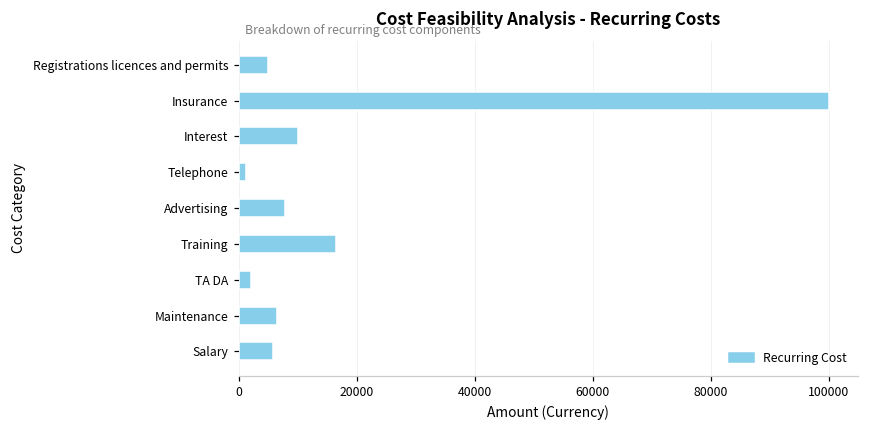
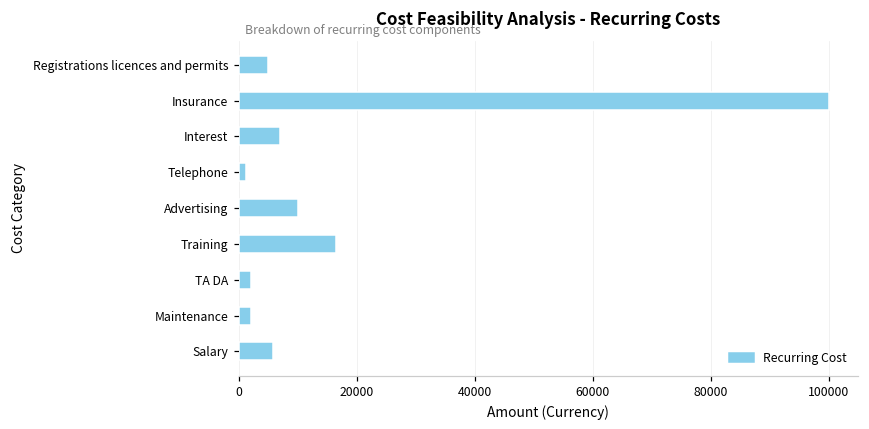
Interest: 10000 -> 7000
Advertising: 8000 -> 10000
Maintenance: 7000 -> 2000
